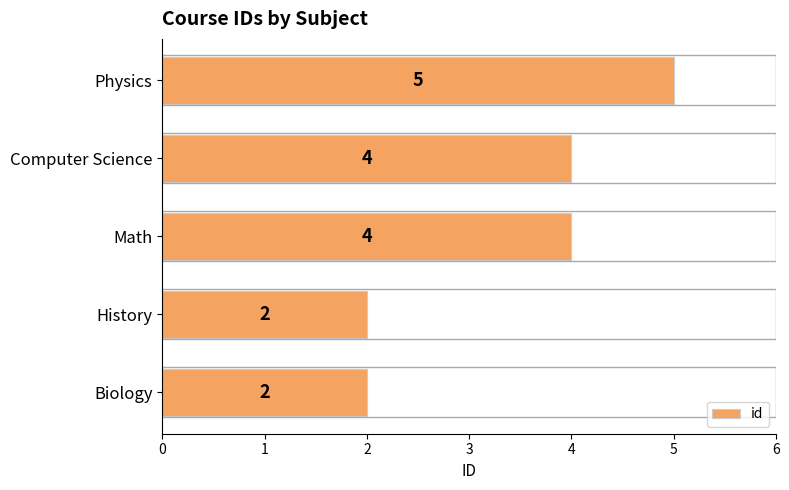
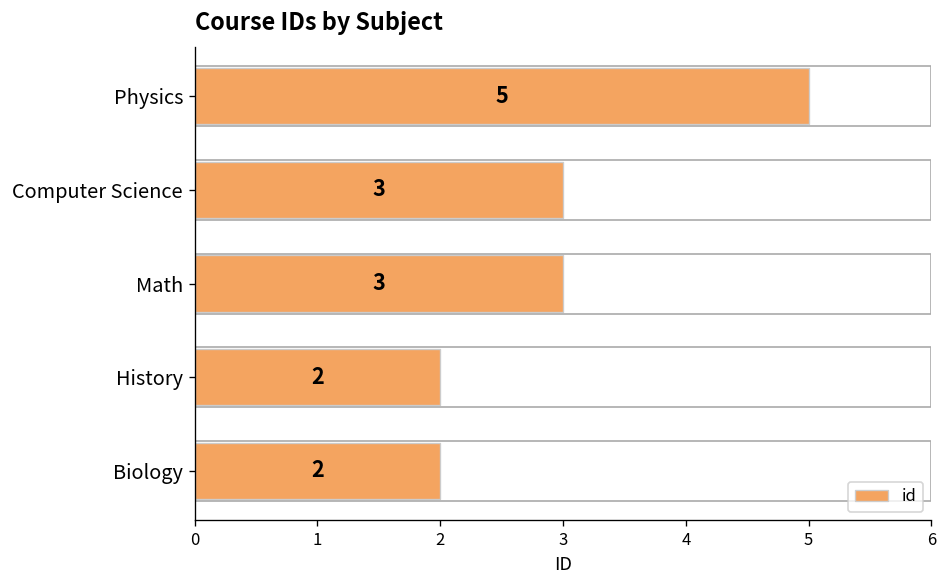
Computer Science: 4 -> 3
Math: 4 -> 3
